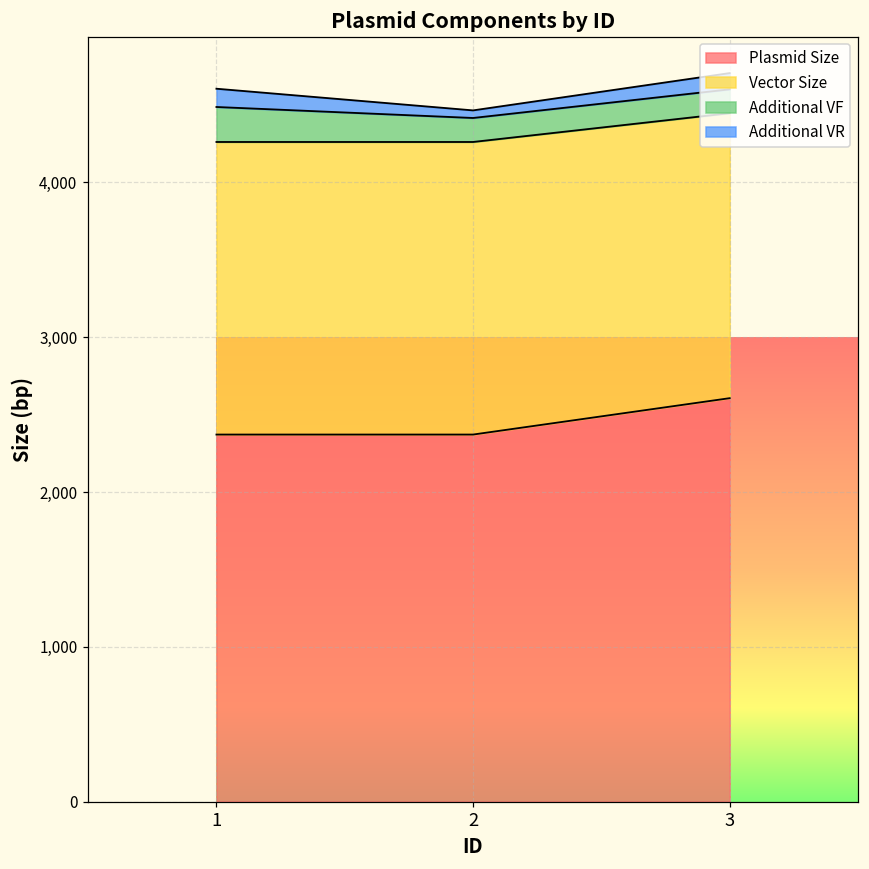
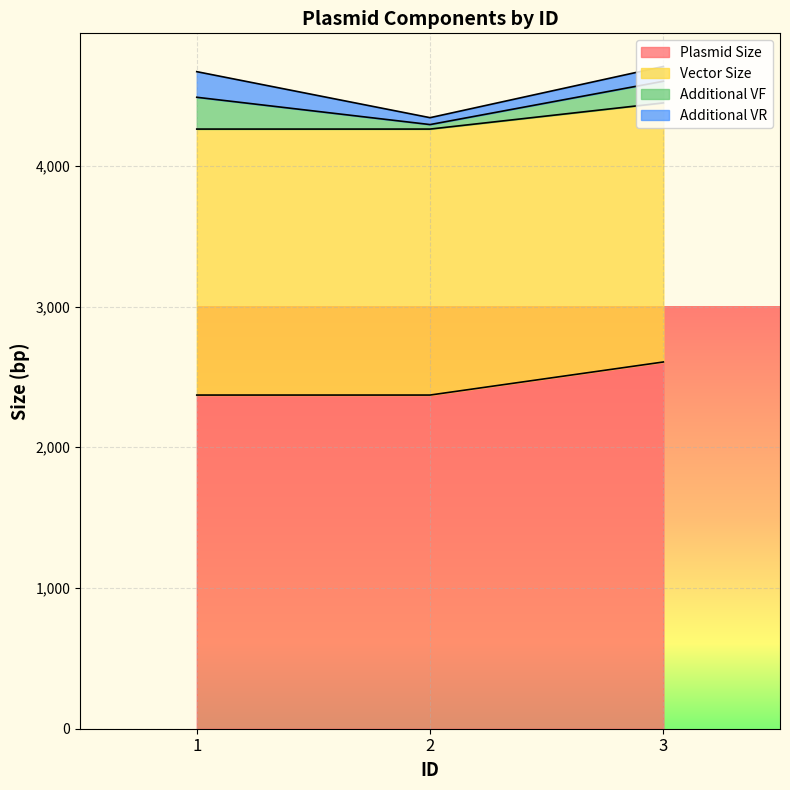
Additional VR, 1: 120 -> 180
Additional VF, 2: 160 -> 30
